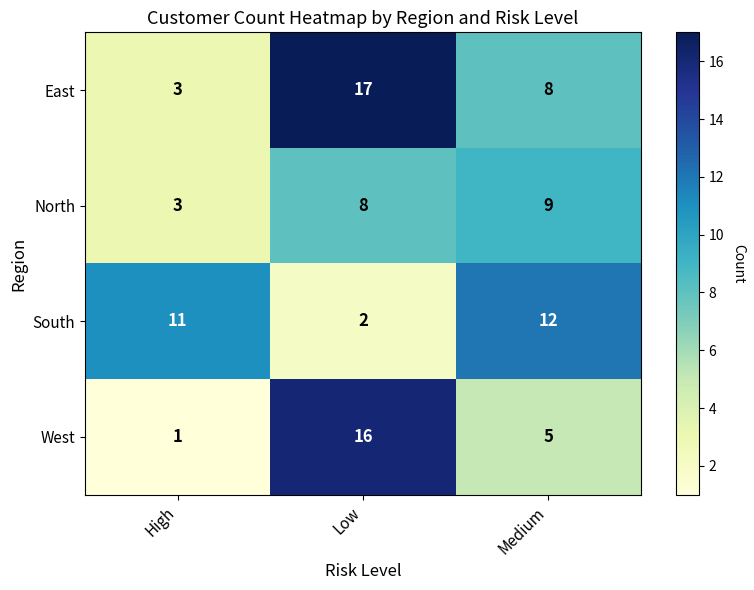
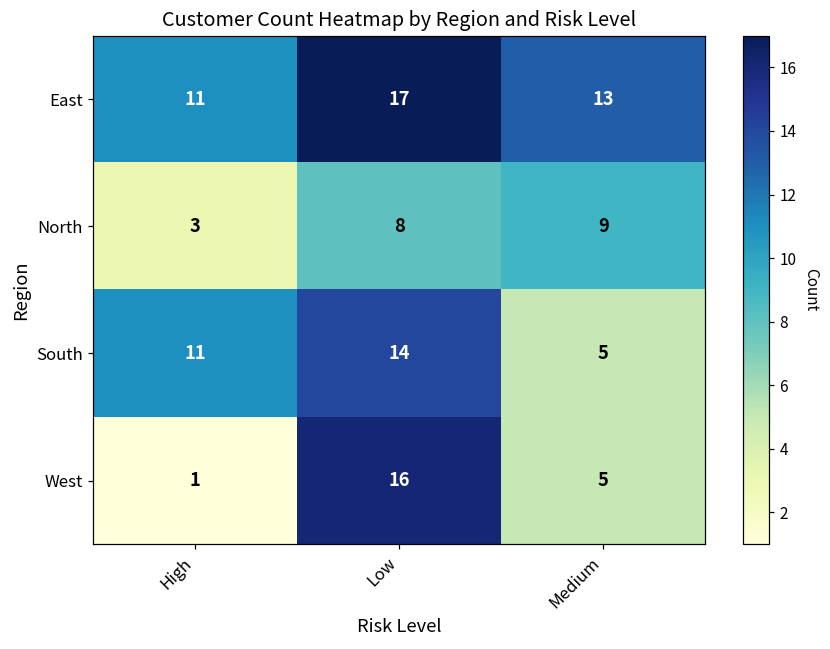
East, High: 3 -> 11
East, Medium: 8 -> 13
South, Low: 2 -> 14
South, Medium: 12 -> 5
